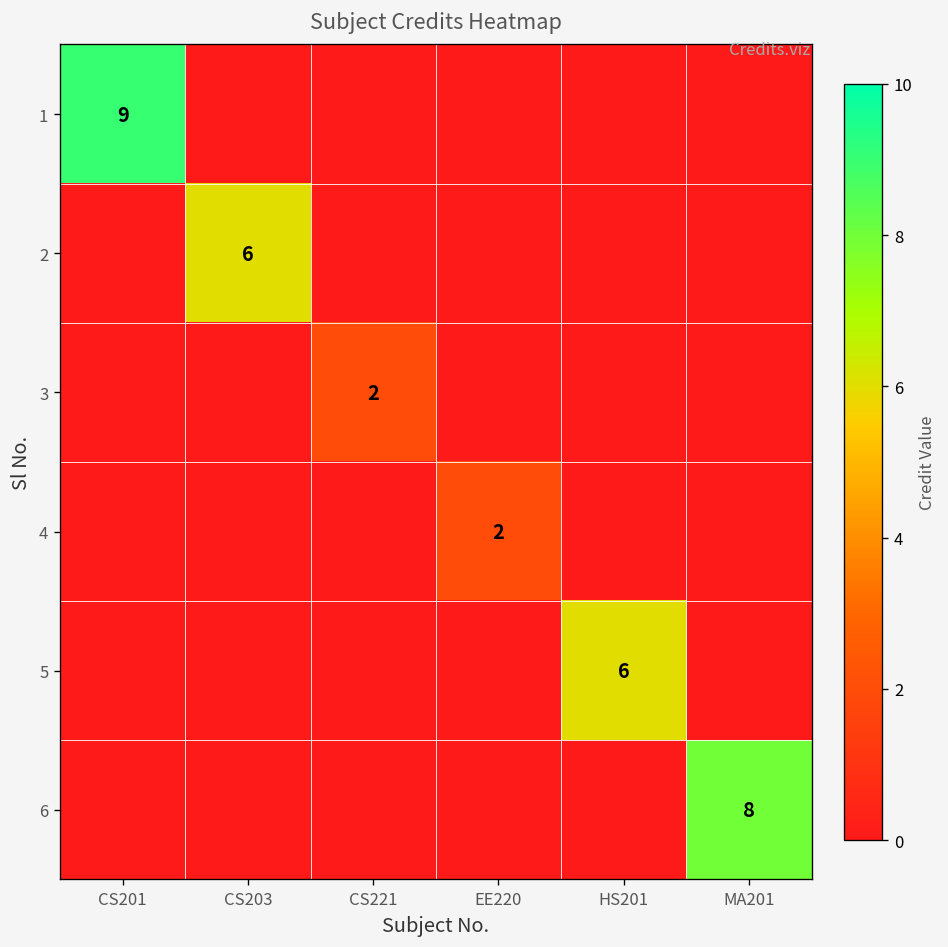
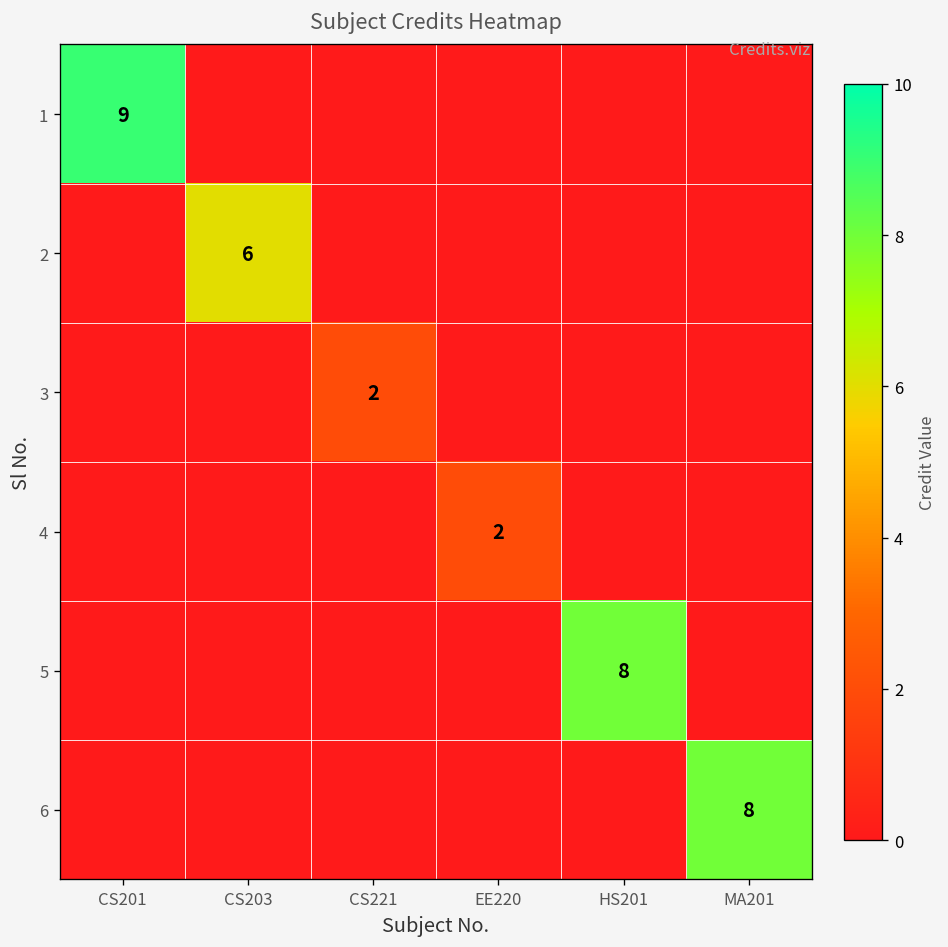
5, HS201: 6 -> 8
